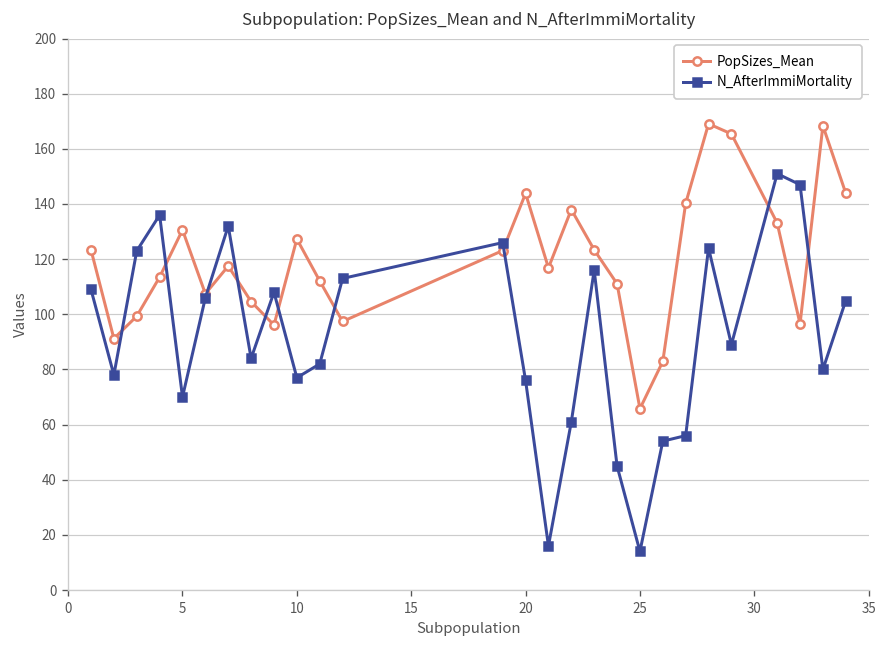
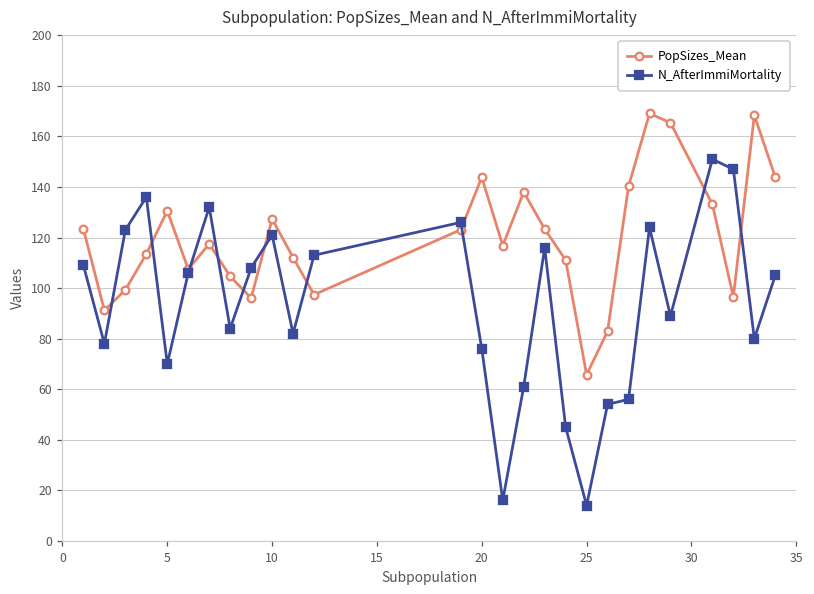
N_AfterImmiMortality, 10: 77 -> 121
